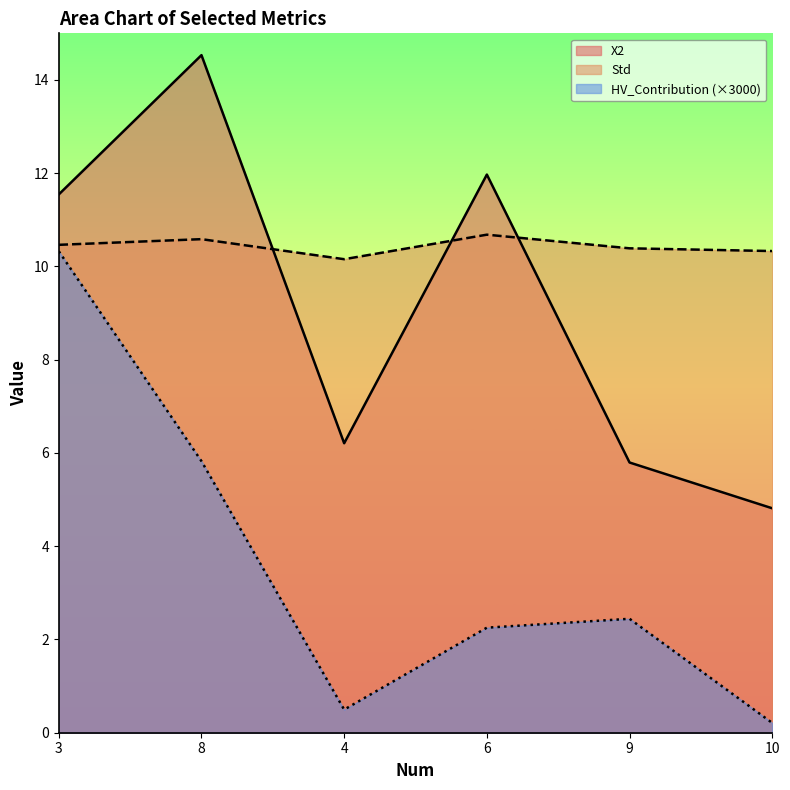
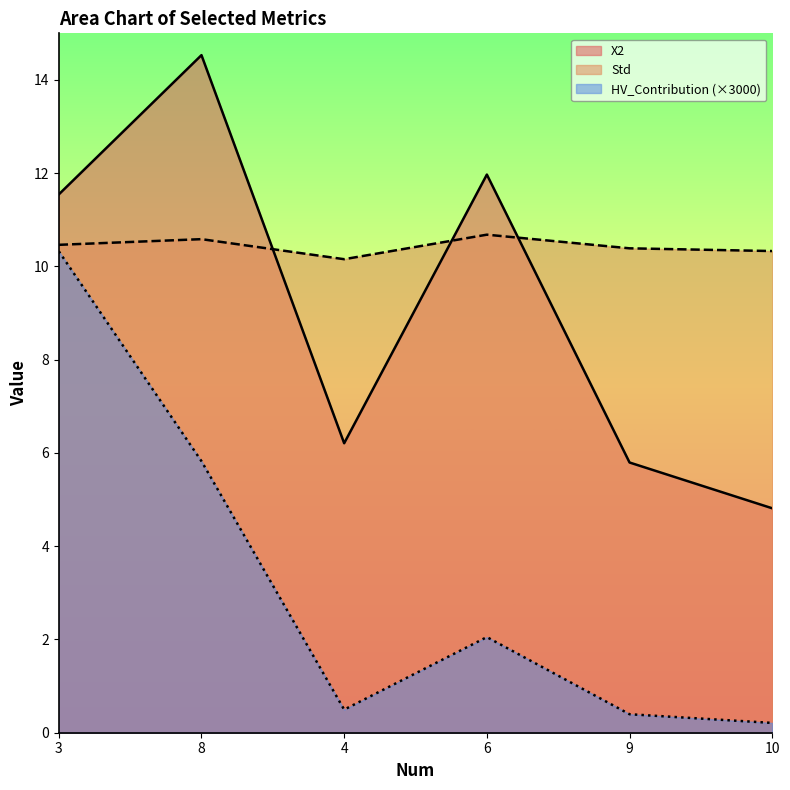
HV_Contribution (×3000), 6: 2.3 -> 2.1
HV_Contribution (×3000), 9: 2.4 -> 0.4
